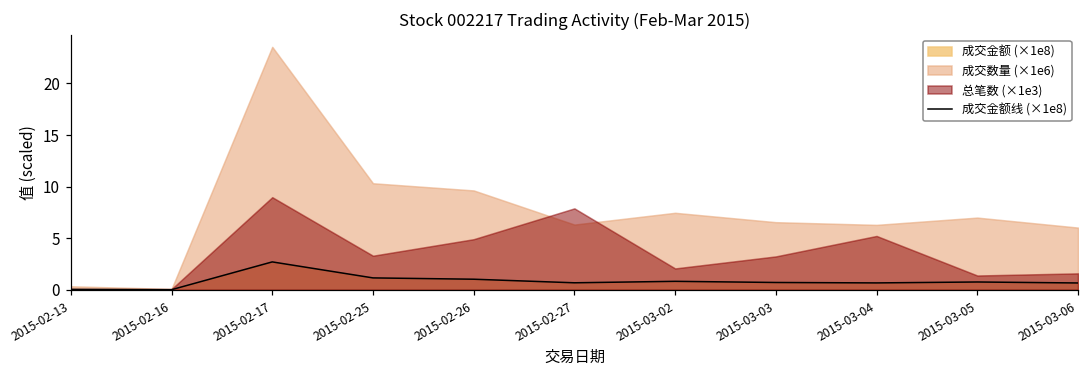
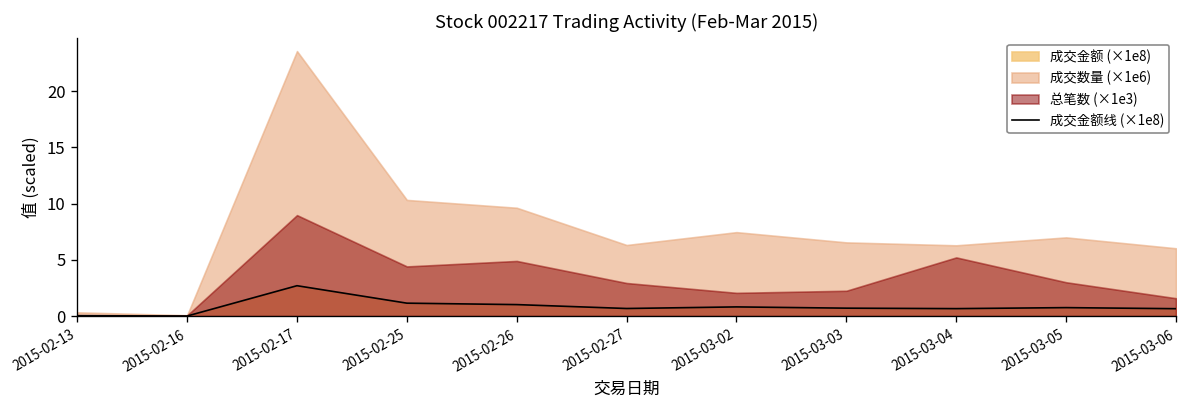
总笔数 (×1e3), 2015-02-25: 3 -> 4
总笔数 (×1e3), 2015-02-27: 8 -> 3
总笔数 (×1e3), 2015-03-03: 3 -> 2
总笔数 (×1e3), 2015-03-05: 1 -> 3
